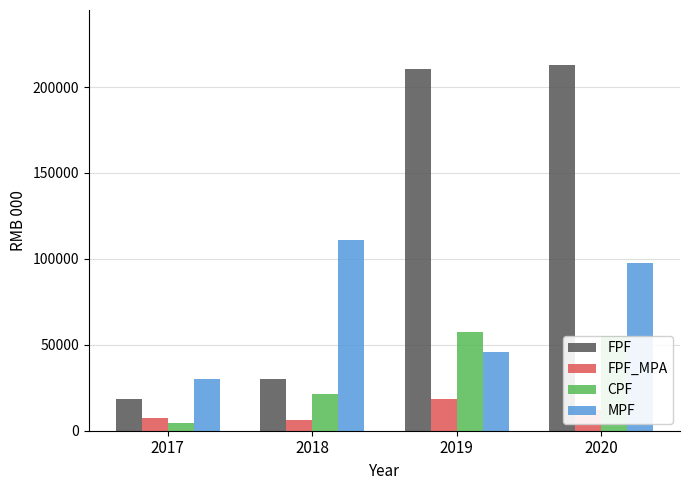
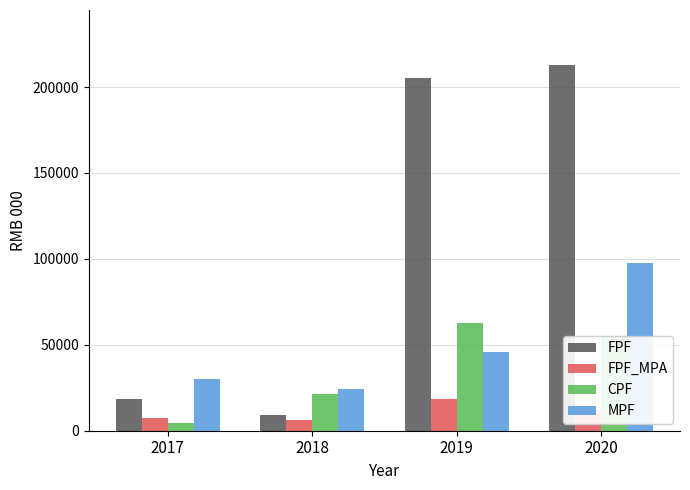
FPF, 2018: 30000 -> 9000
MPF, 2018: 111000 -> 24000
FPF, 2019: 211000 -> 205000
CPF, 2019: 57000 -> 63000
